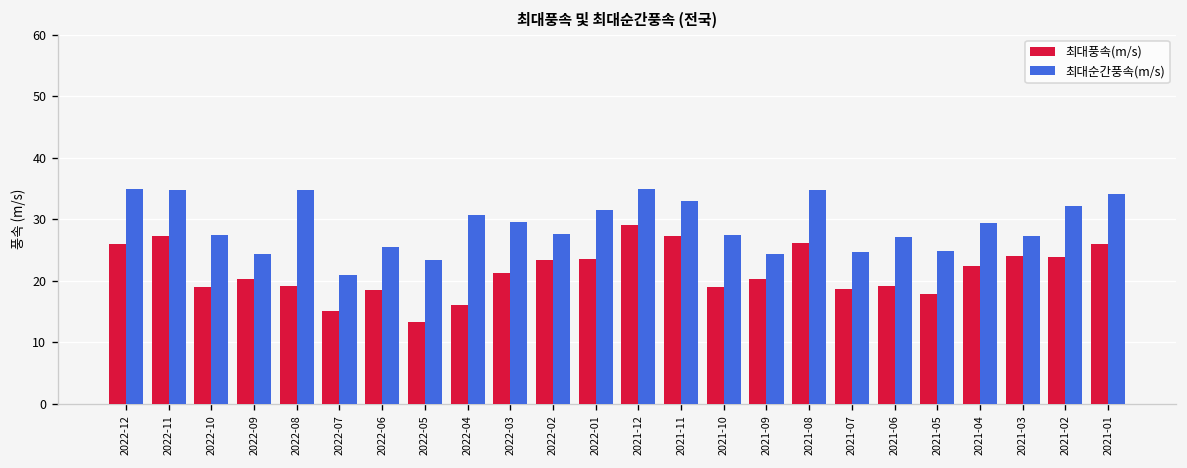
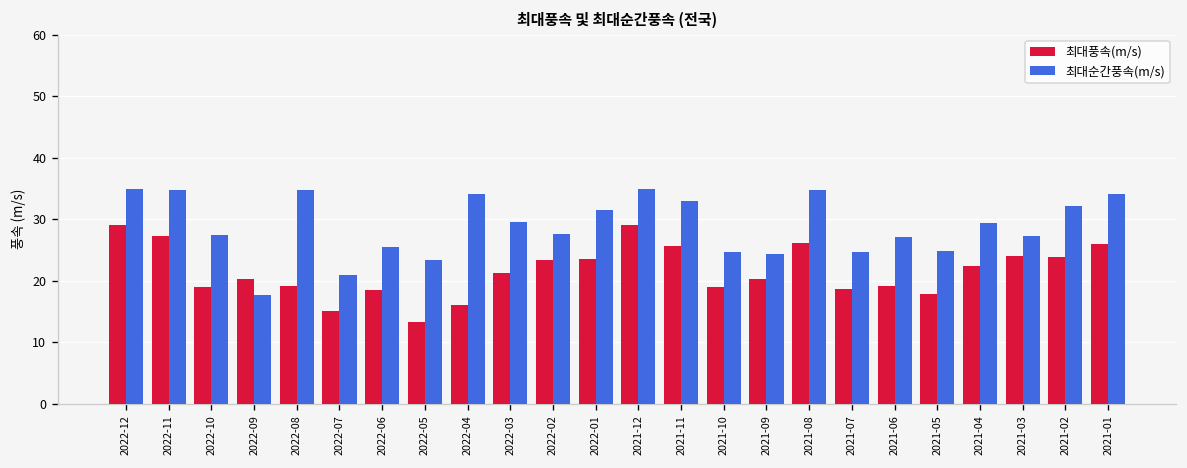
최대풍속(m/s), 2022-12: 26 -> 29
최대순간풍속(m/s), 2022-09: 24 -> 18
최대순간풍속(m/s), 2022-04: 31 -> 34
최대풍속(m/s), 2021-11: 27 -> 26
최대순간풍속(m/s), 2021-10: 27 -> 25
